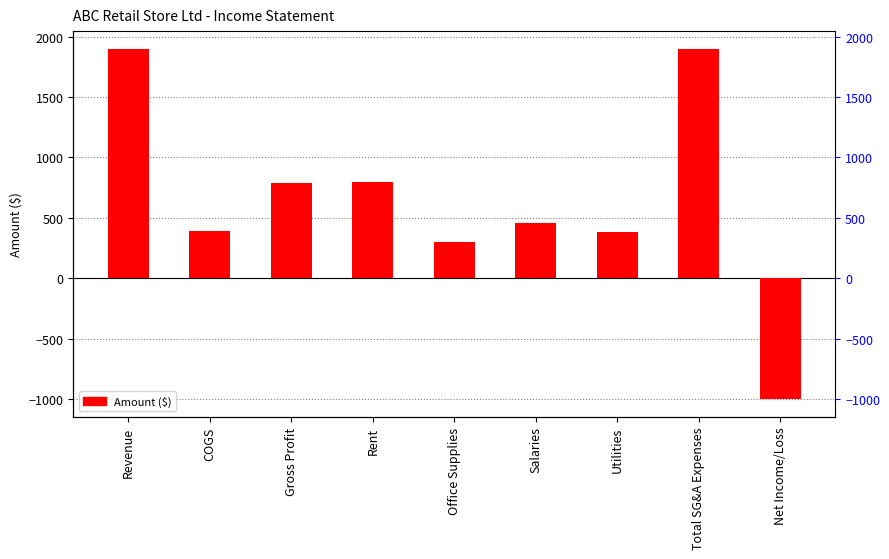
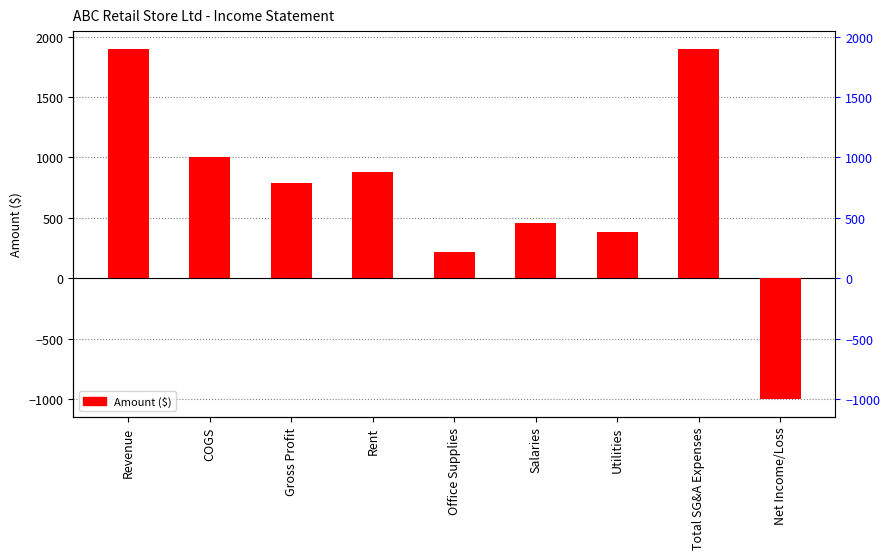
COGS: 390 -> 1000
Rent: 800 -> 880
Office Supplies: 300 -> 220
